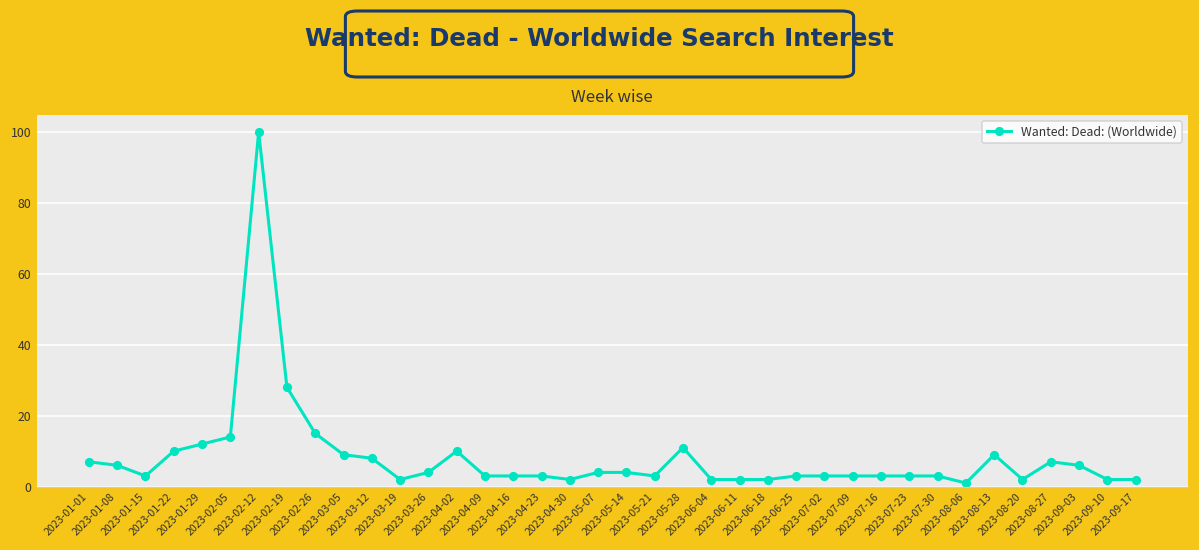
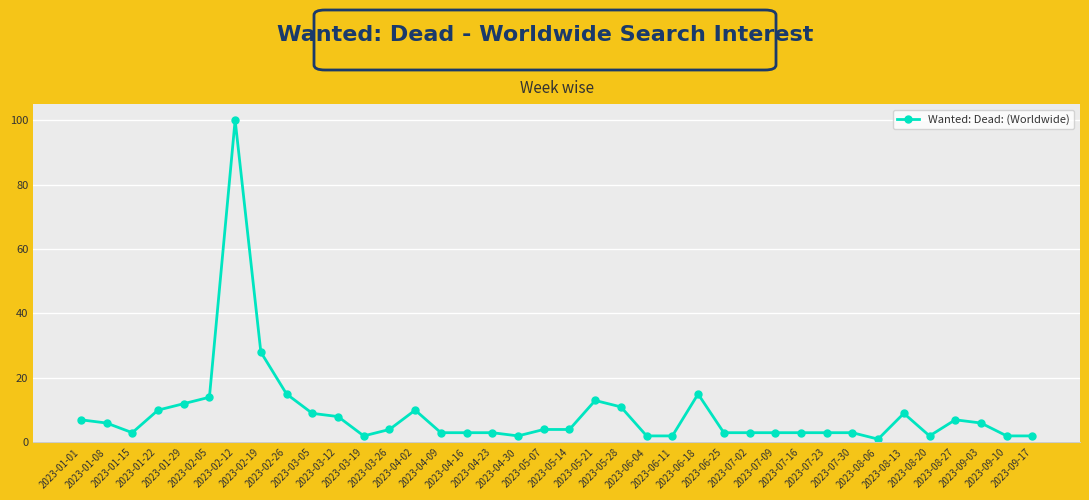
2023-05-21: 3 -> 13
2023-06-18: 2 -> 15
